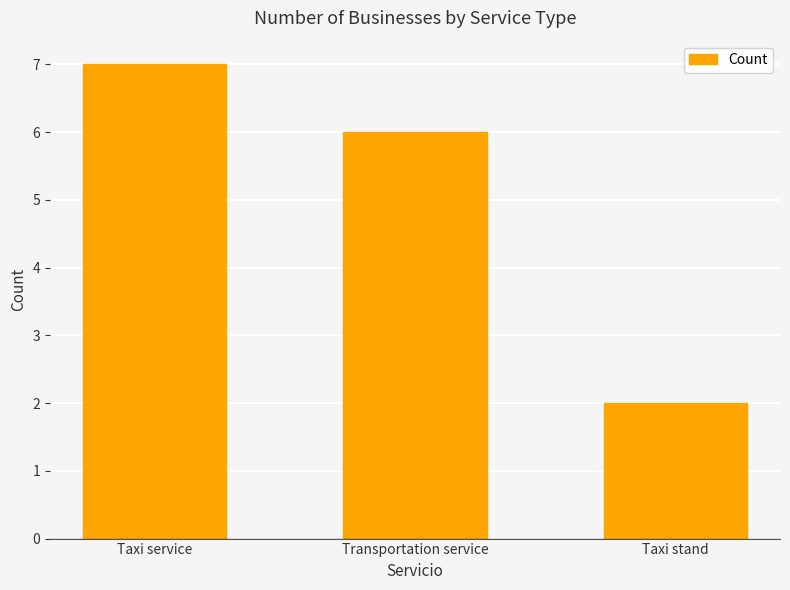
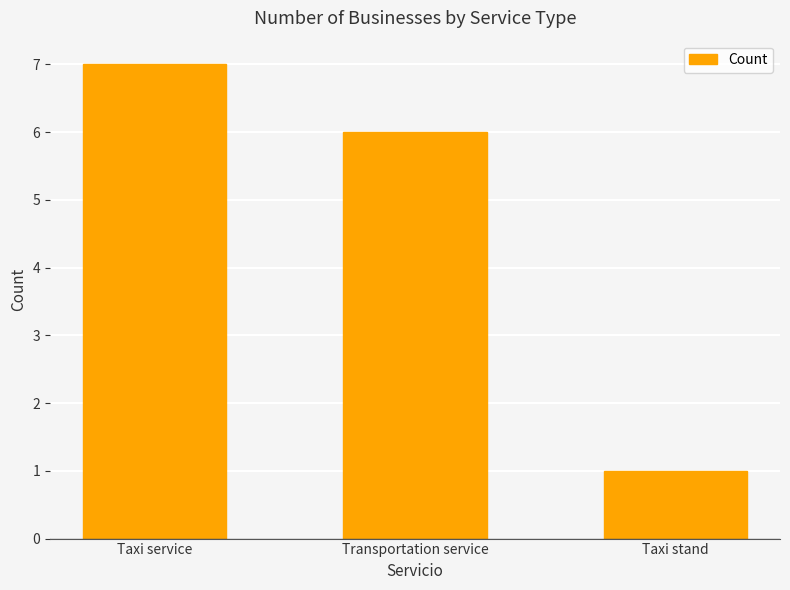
Taxi stand: 2 -> 1
